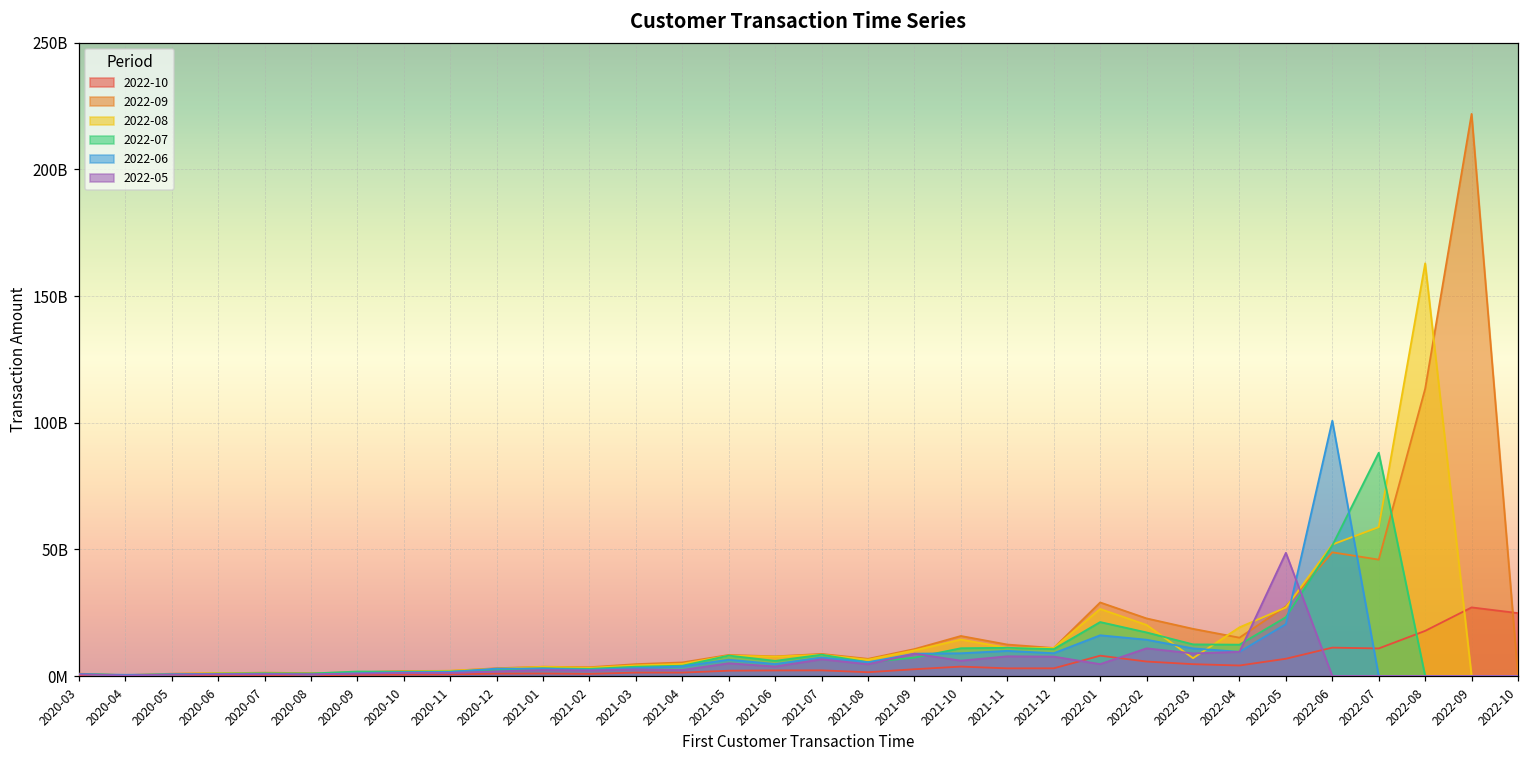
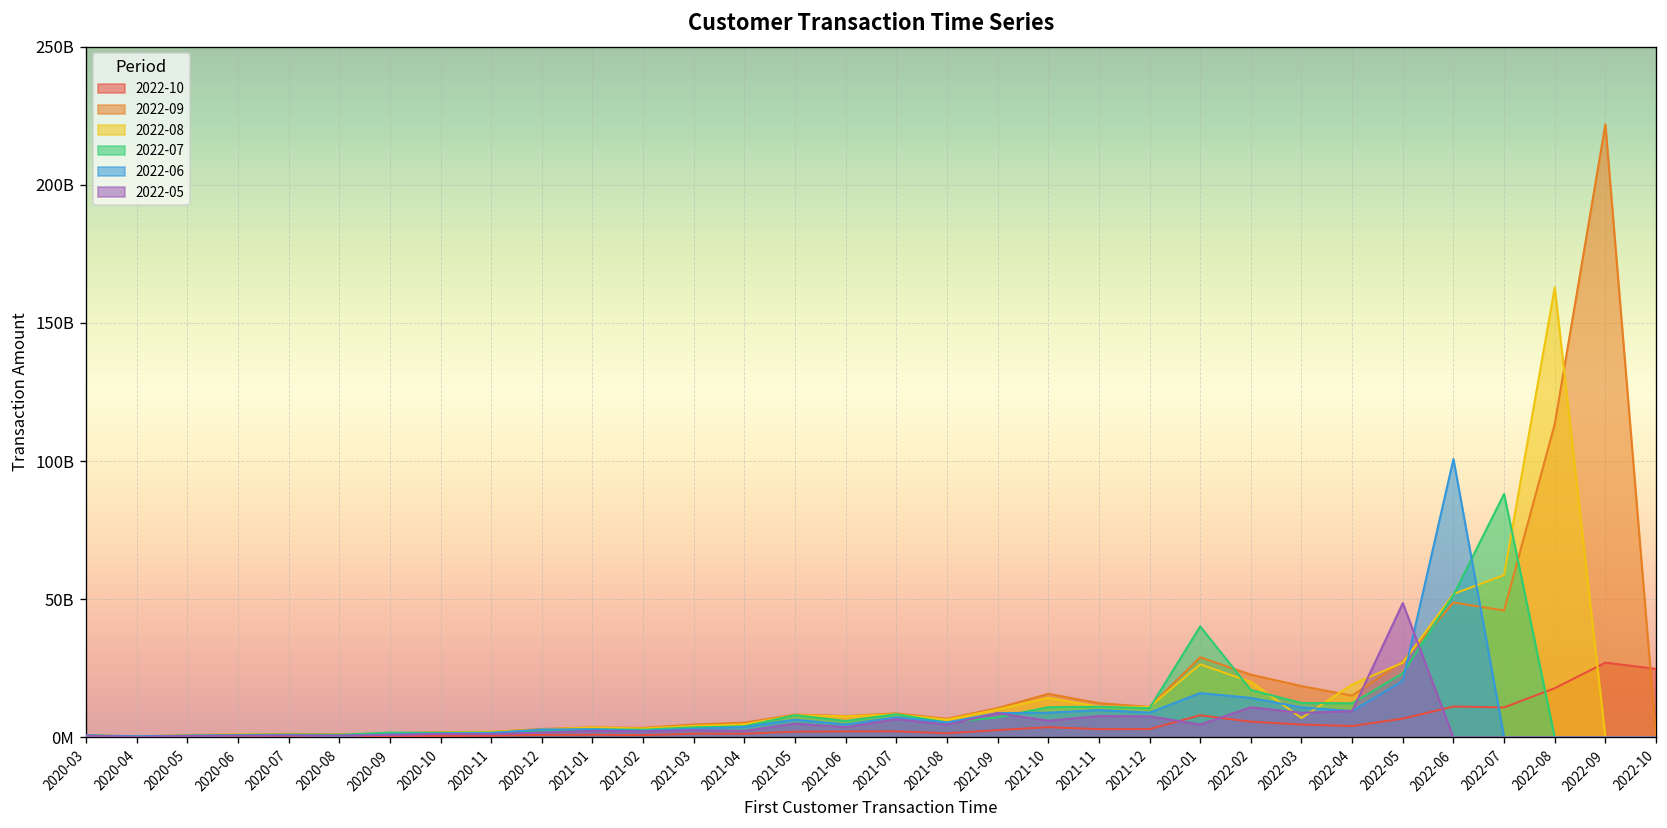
2022-07, 2022-01: 21000000000 -> 40000000000
